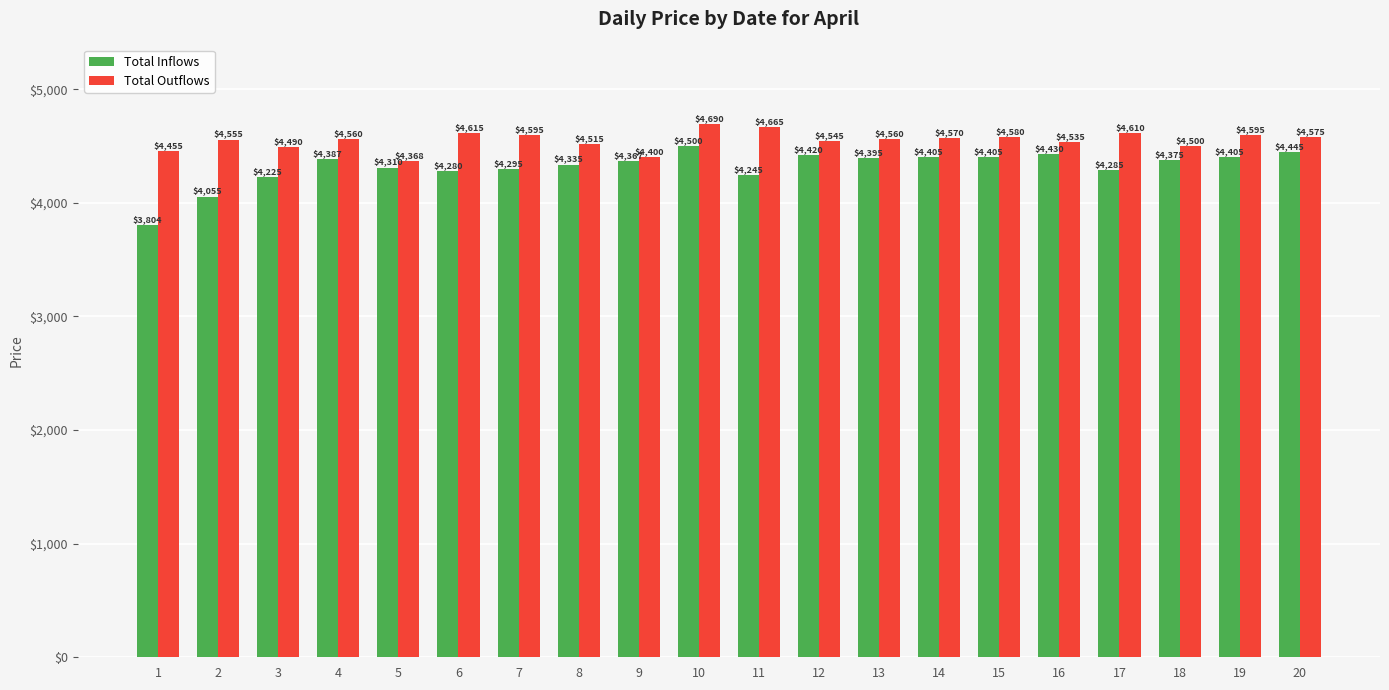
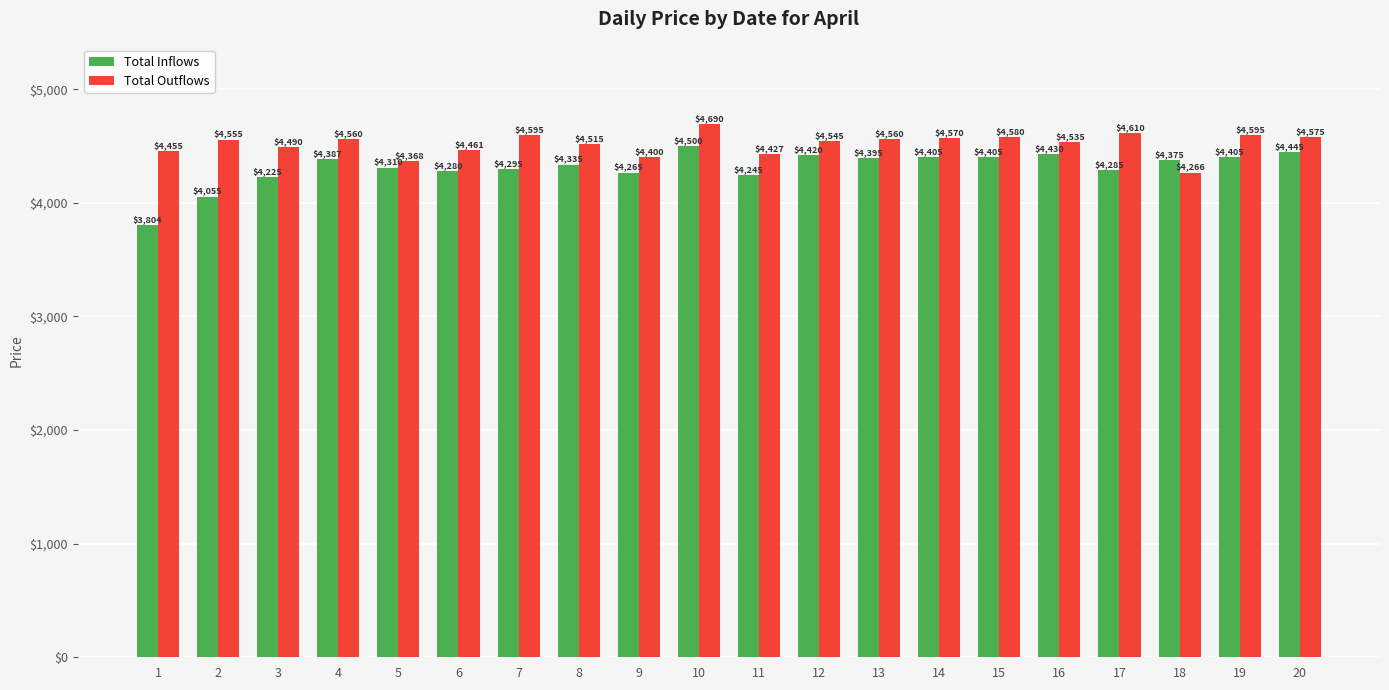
Total Outflows, 6: $4,615 -> $4,461
Total Inflows, 9: $4,367 -> $4,265
Total Outflows, 11: $4,665 -> $4,427
Total Outflows, 18: $4,500 -> $4,266
